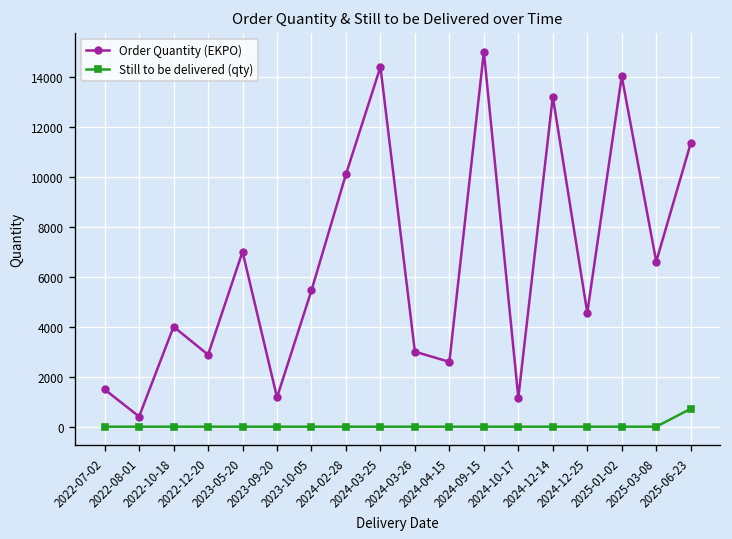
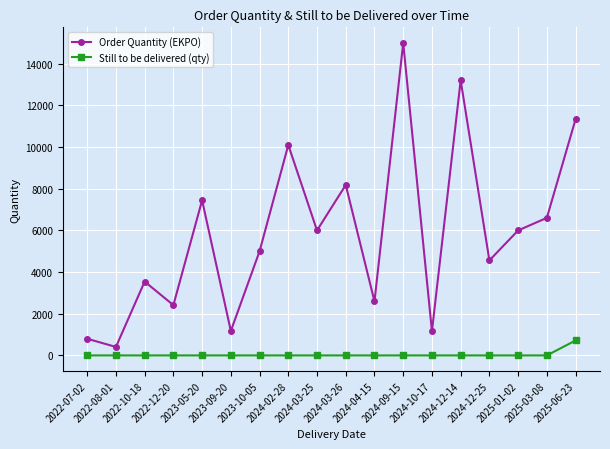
Order Quantity (EKPO), 2022-07-02: 1500 -> 800
Order Quantity (EKPO), 2022-10-18: 4000 -> 3500
Order Quantity (EKPO), 2022-12-20: 2900 -> 2400
Order Quantity (EKPO), 2023-05-20: 7000 -> 7400
Order Quantity (EKPO), 2023-10-05: 5500 -> 5000
Order Quantity (EKPO), 2024-03-25: 14400 -> 6000
Order Quantity (EKPO), 2024-03-26: 3000 -> 8200
Order Quantity (EKPO), 2025-01-02: 14000 -> 6000
